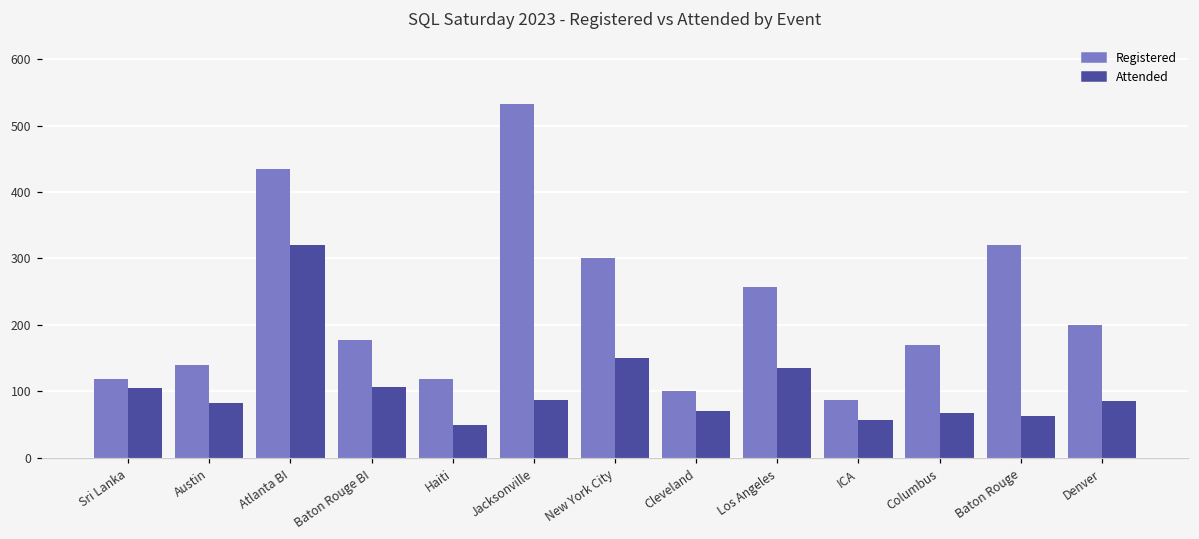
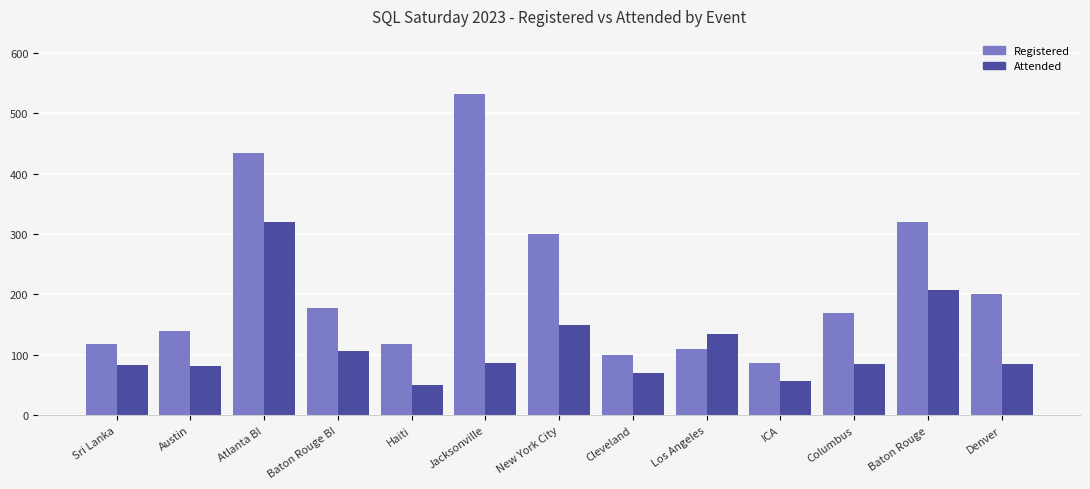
Attended, Sri Lanka: 110 -> 80
Registered, Los Angeles: 260 -> 110
Attended, Columbus: 70 -> 90
Attended, Baton Rouge: 60 -> 210
